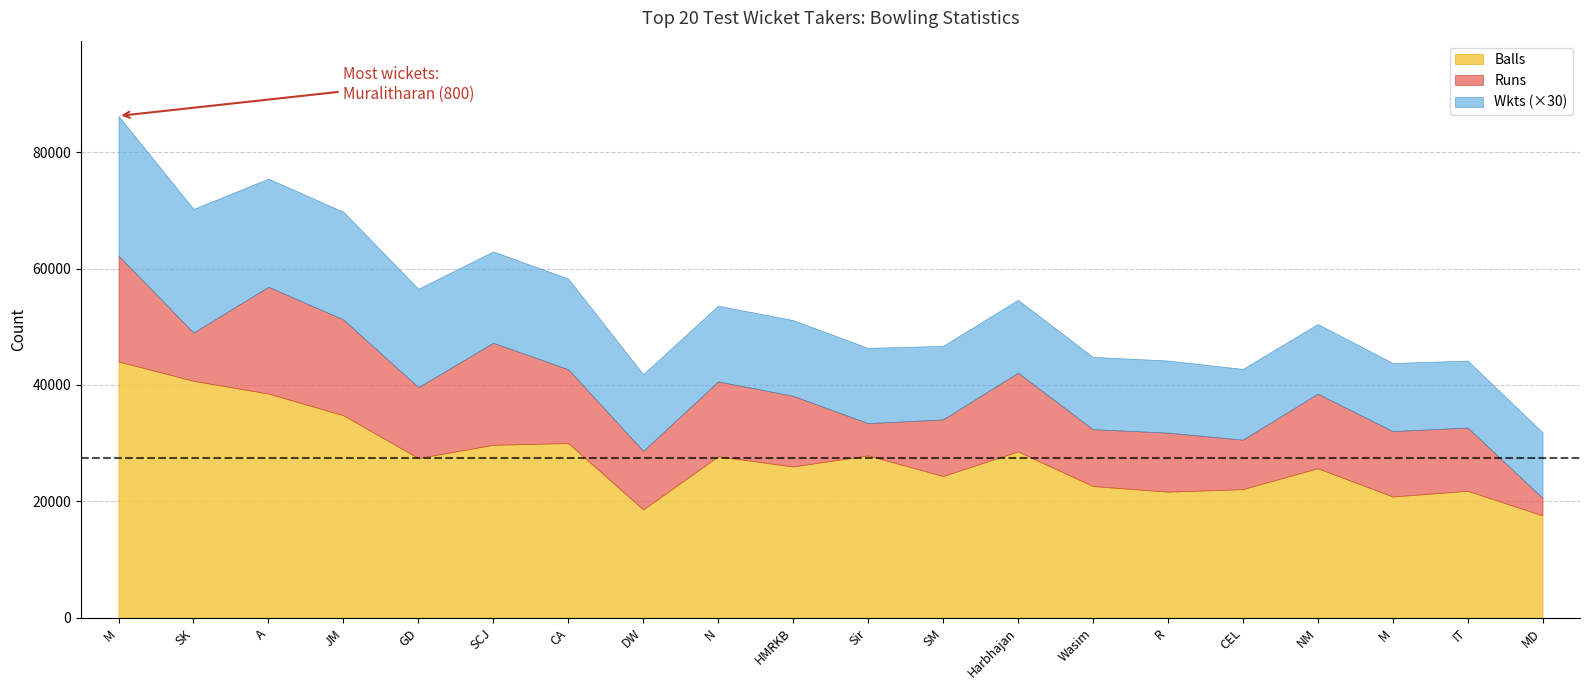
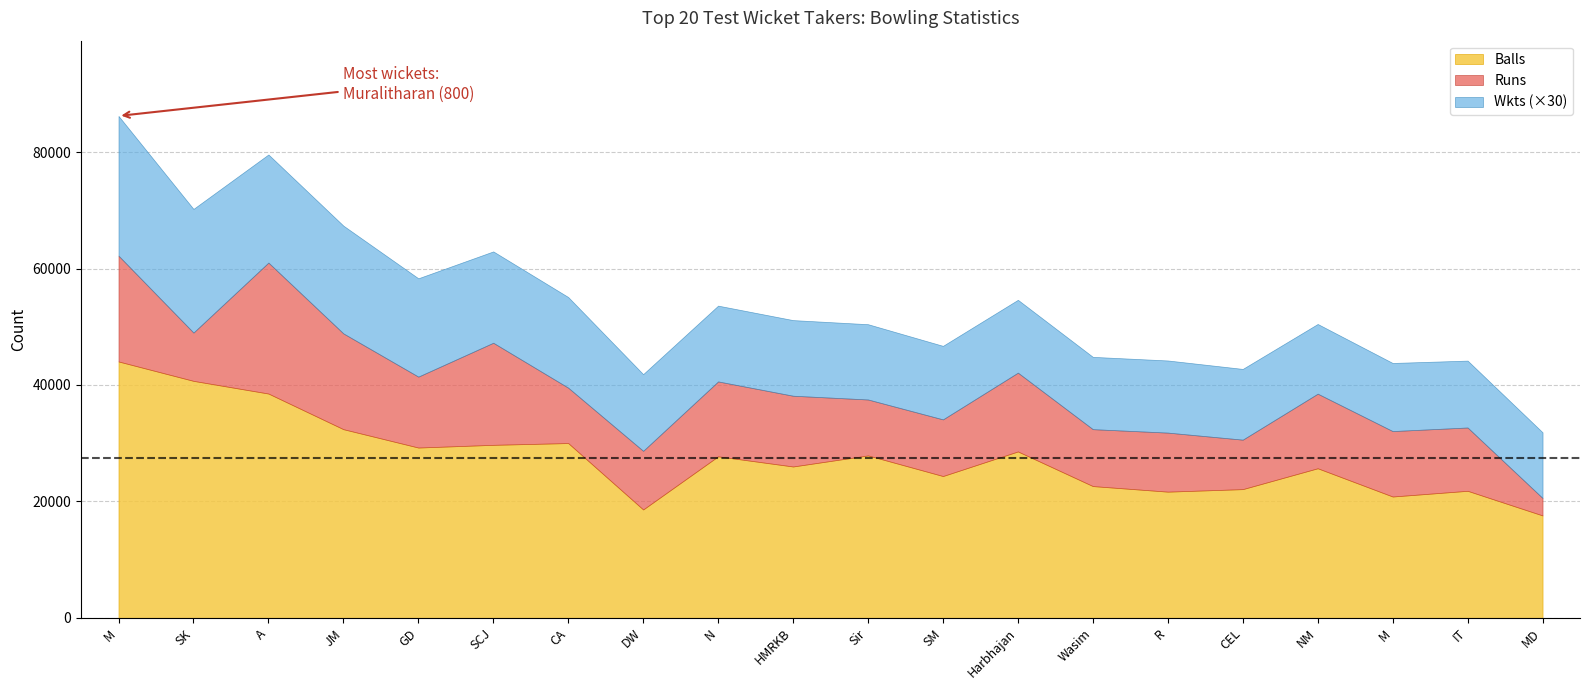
Runs, A: 18000 -> 23000
Balls, JM: 35000 -> 32000
Balls, GD: 27000 -> 29000
Runs, CA: 13000 -> 10000
Runs, Sir: 6000 -> 10000
